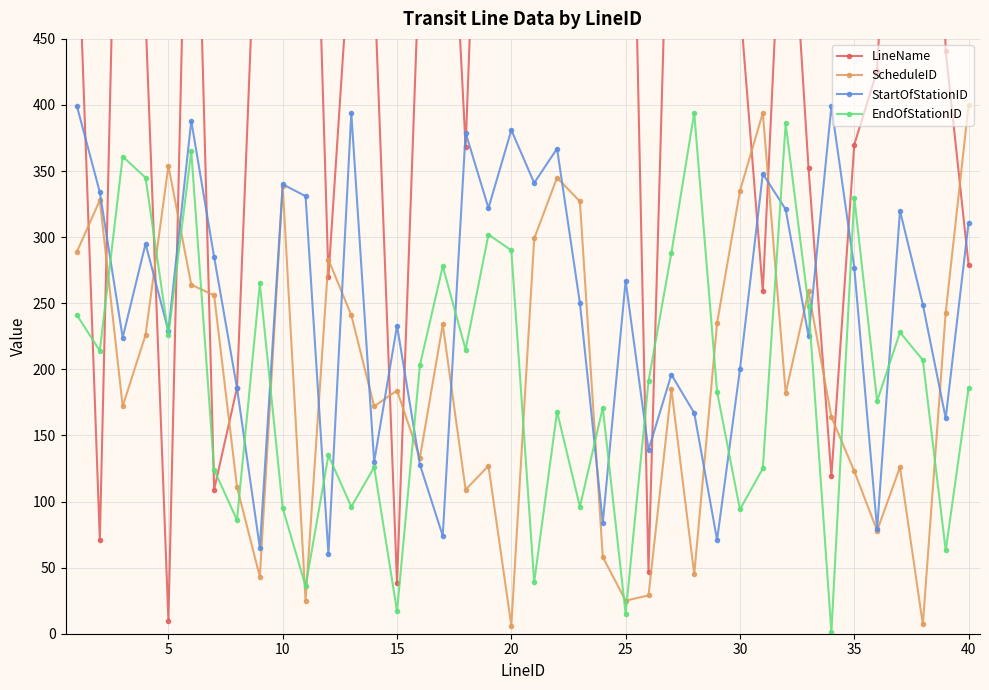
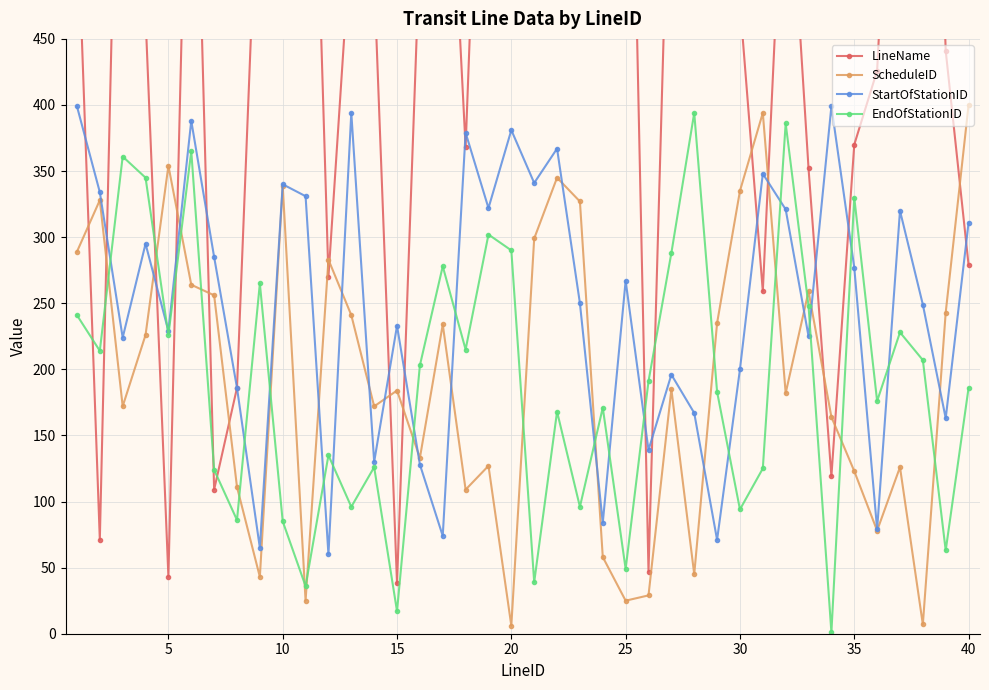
LineName, 5: 10 -> 43
EndOfStationID, 10: 95 -> 85
EndOfStationID, 25: 15 -> 49
